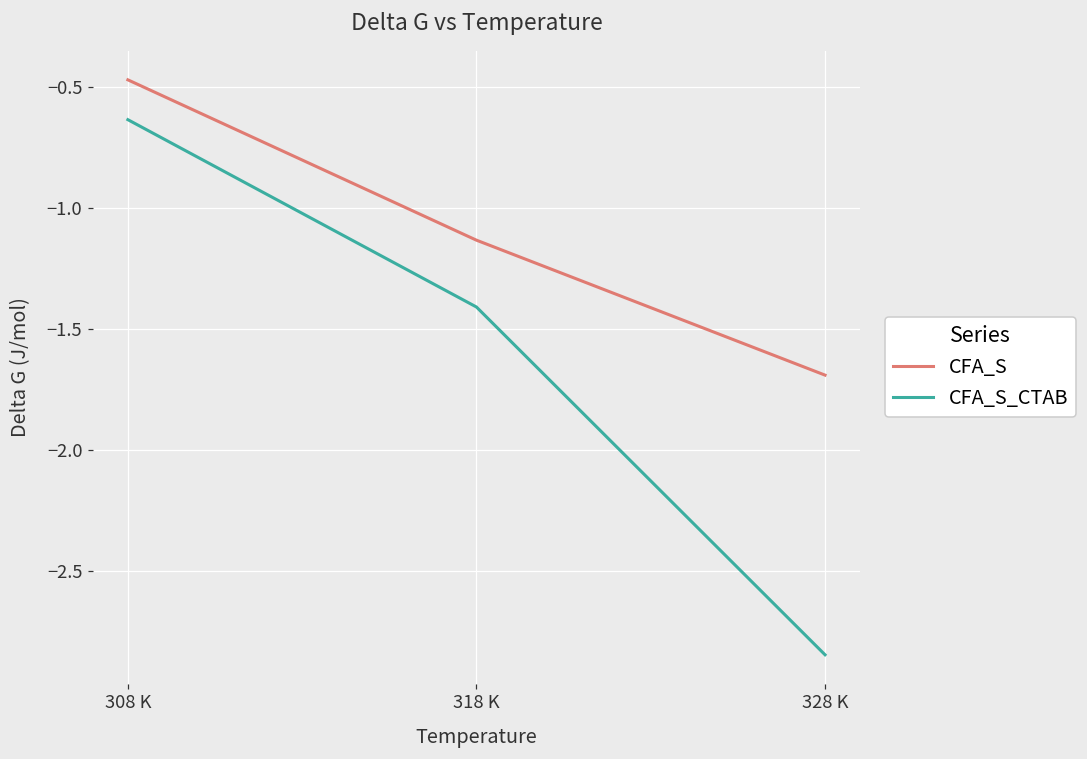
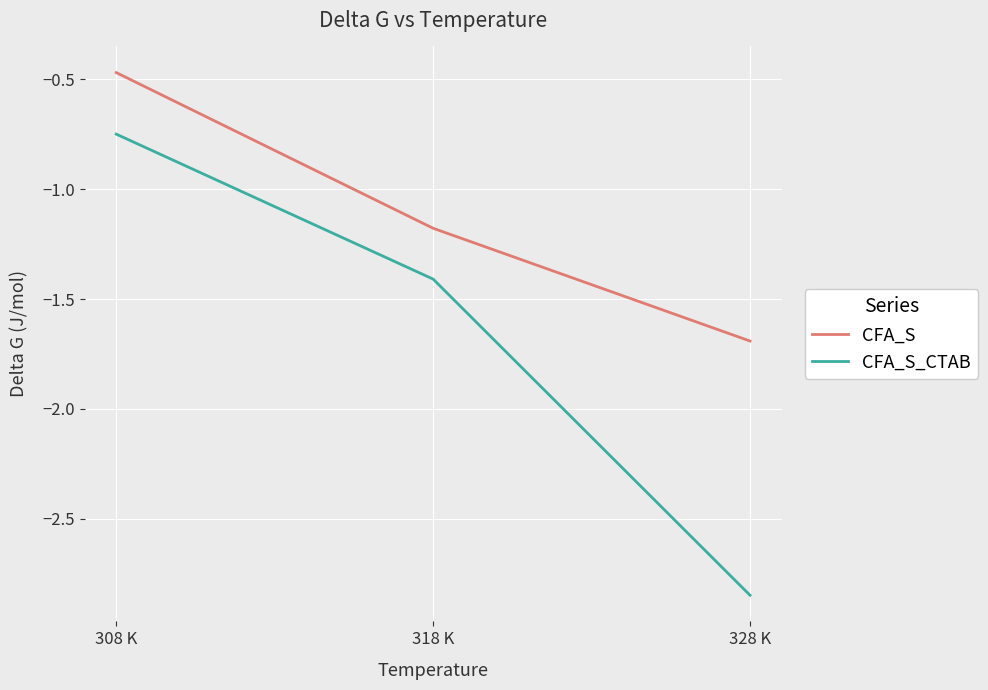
CFA_S_CTAB, 308 K: -0.63 -> -0.75
CFA_S, 318 K: -1.13 -> -1.18
